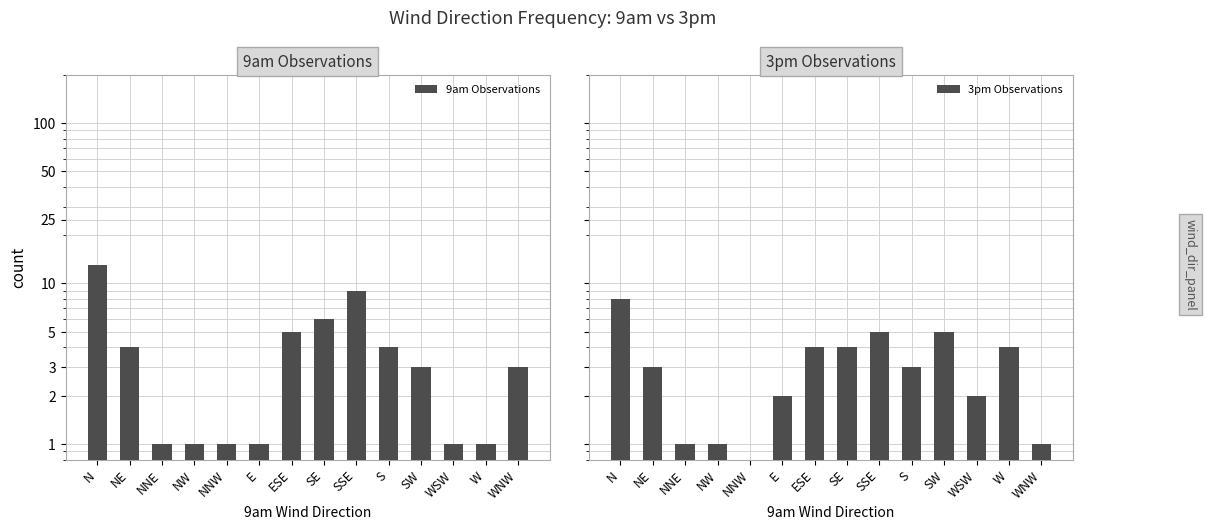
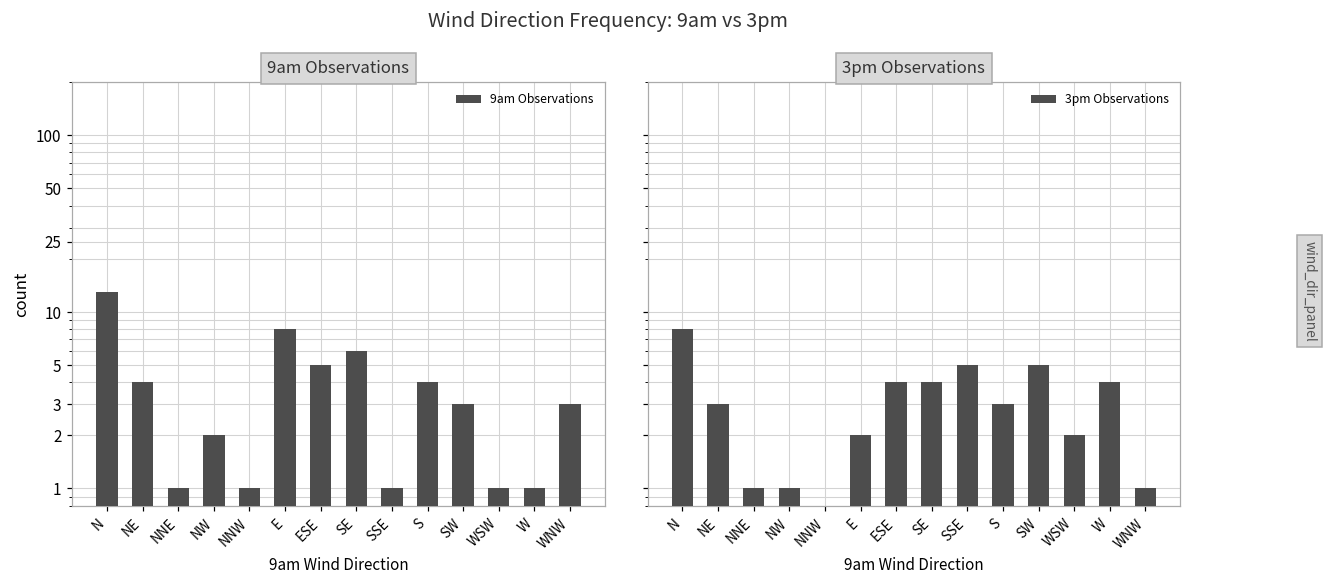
9am Observations, NW: 1 -> 2
9am Observations, E: 1 -> 8
9am Observations, SSE: 9 -> 1
